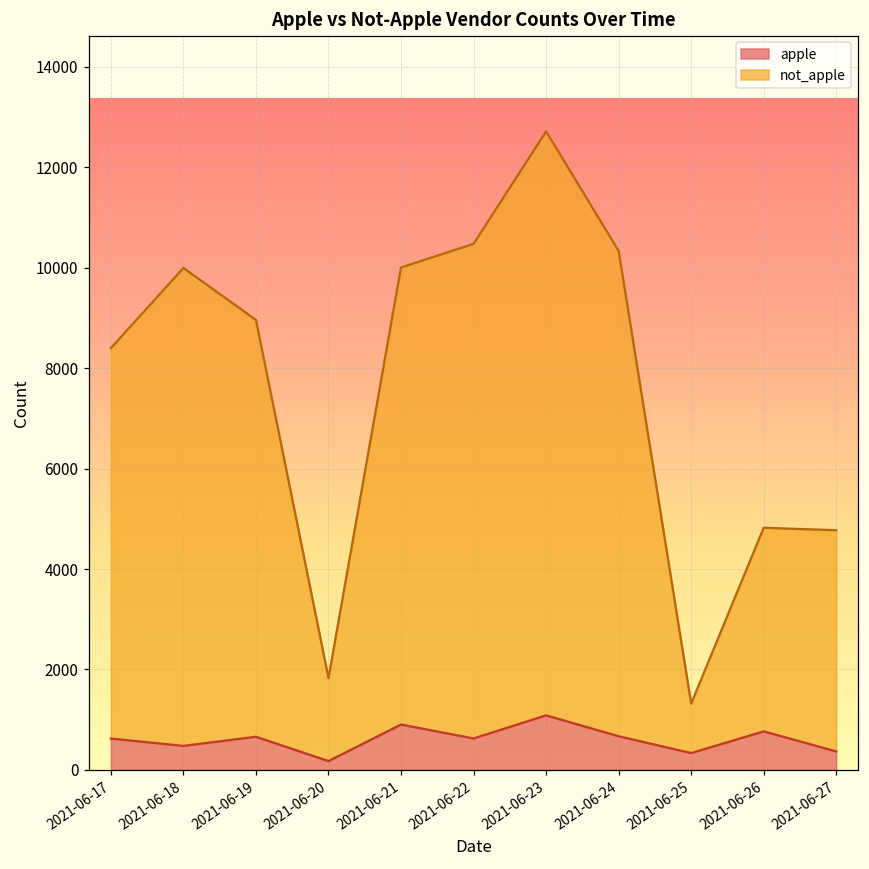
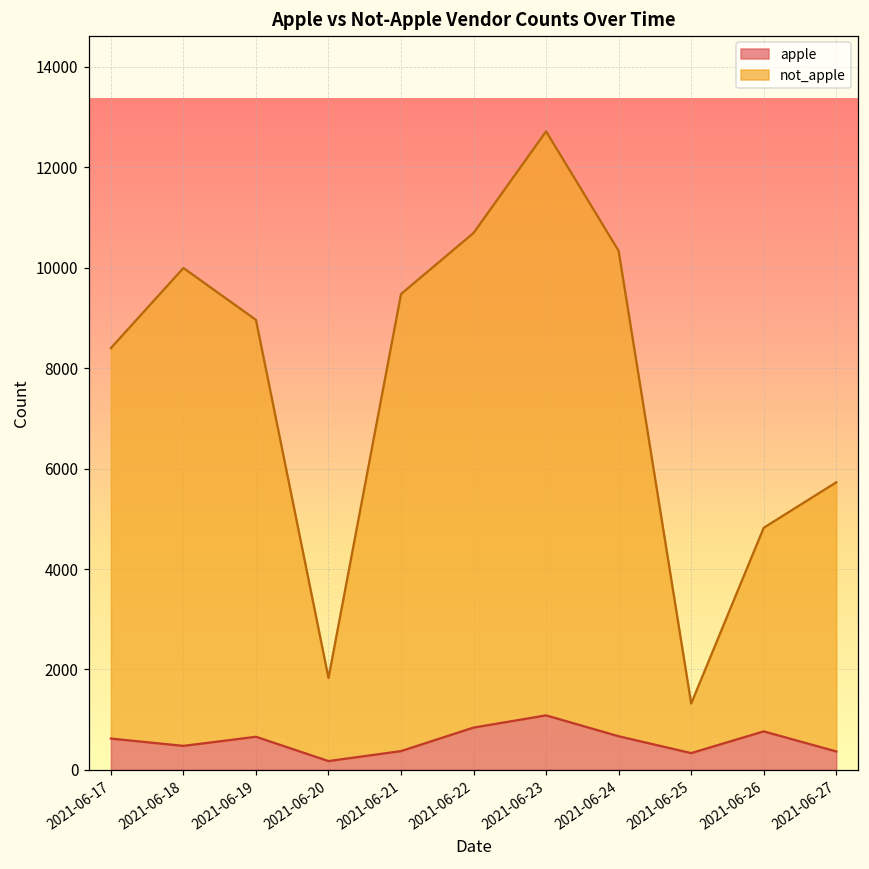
apple, 2021-06-21: 900 -> 400
apple, 2021-06-22: 600 -> 800
not_apple, 2021-06-27: 4400 -> 5400
